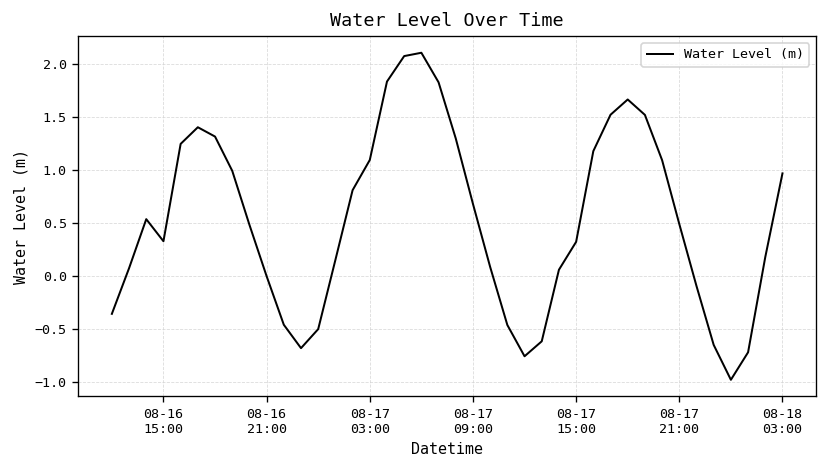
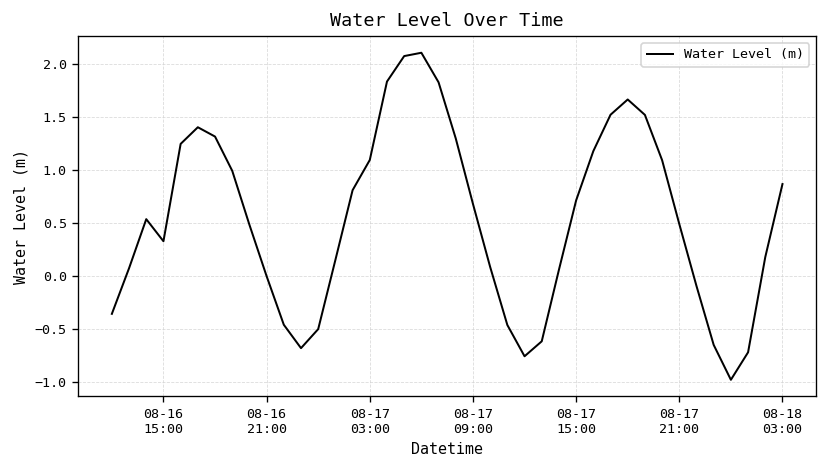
08-17 15:00: 0.3 -> 0.7
08-18 03:00: 1.0 -> 0.9
